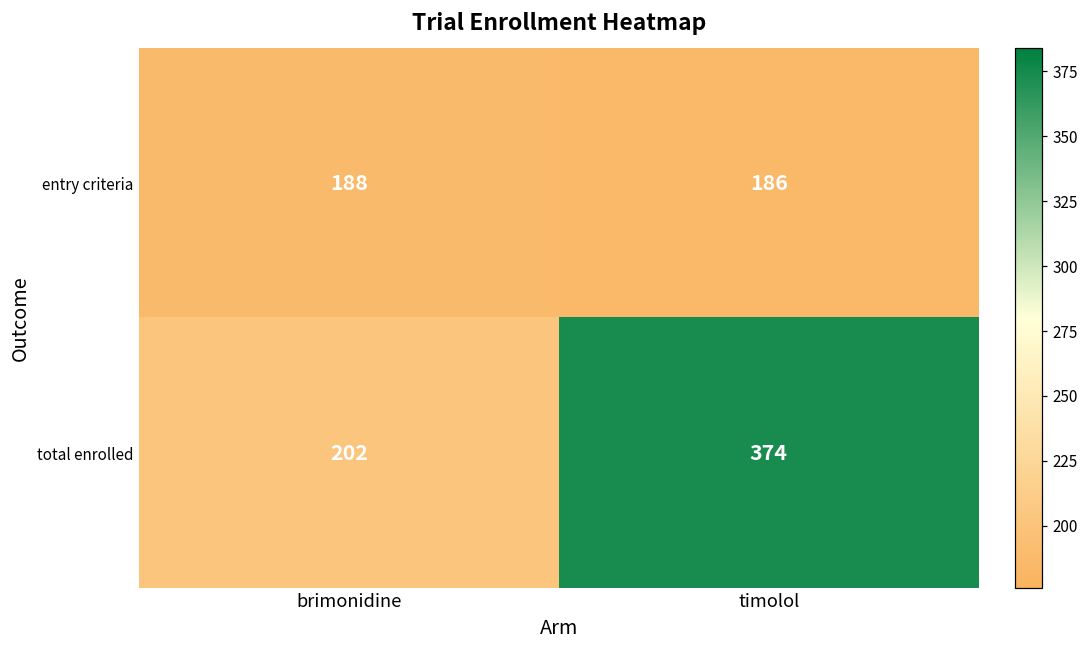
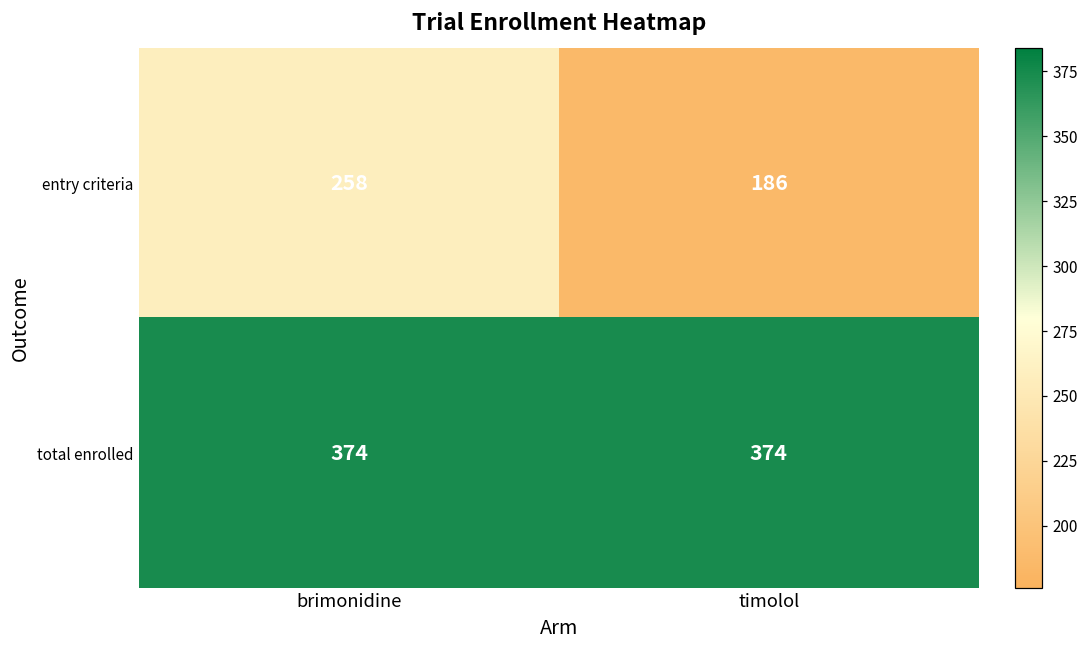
entry criteria, brimonidine: 188 -> 258
total enrolled, brimonidine: 202 -> 374
